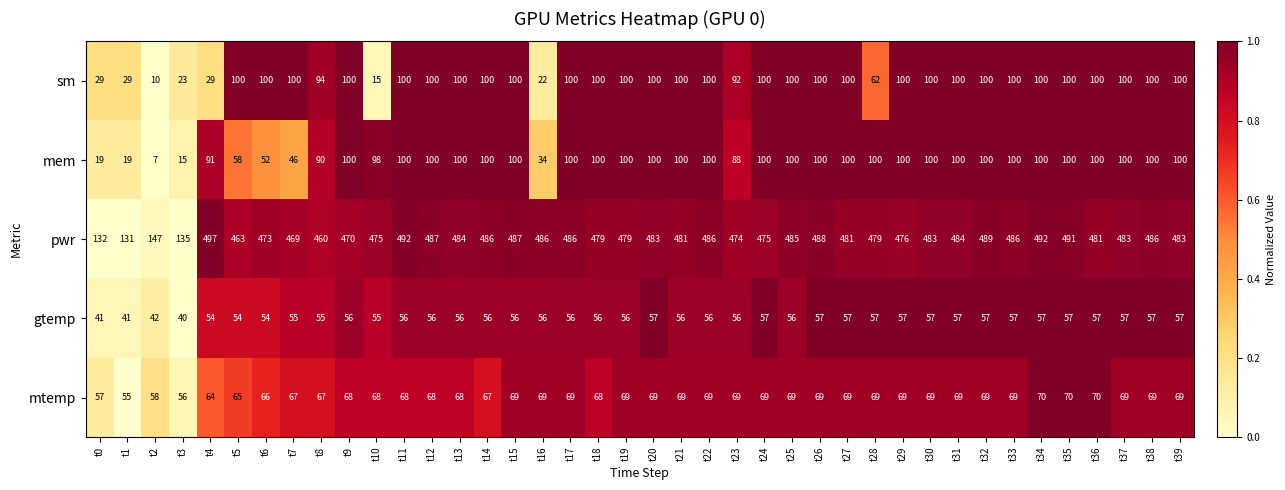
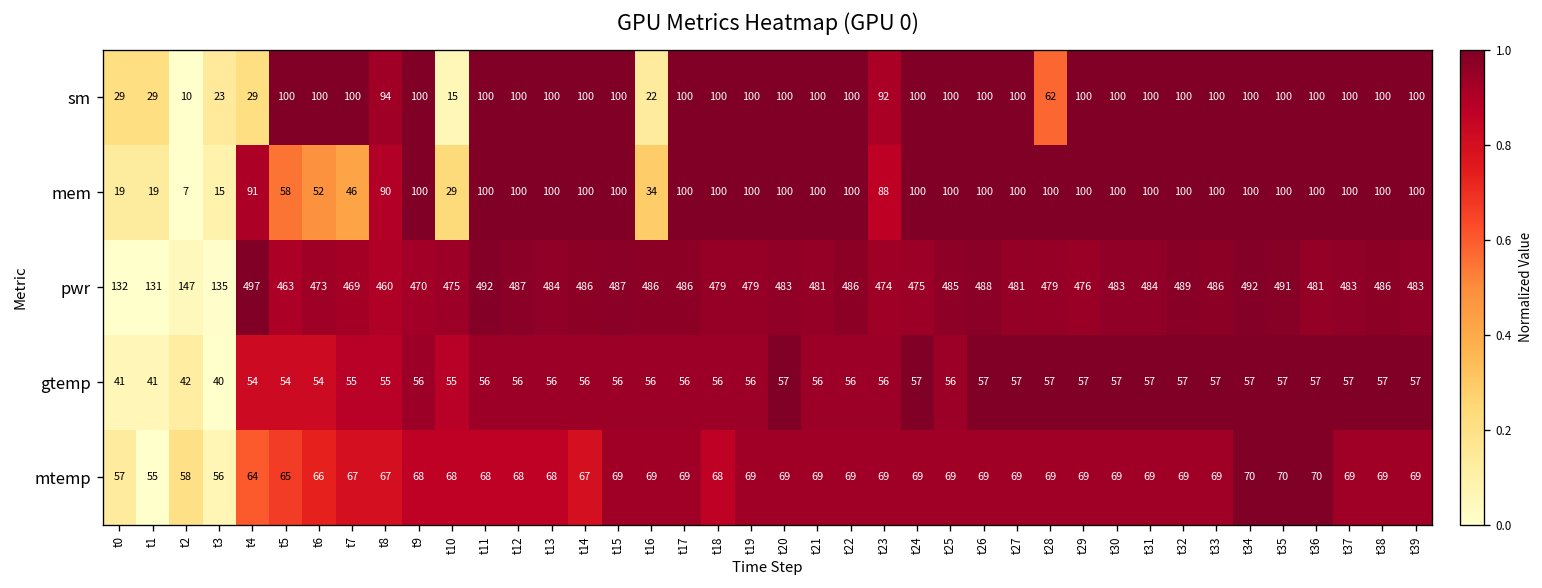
mem, t10: 98 -> 29
